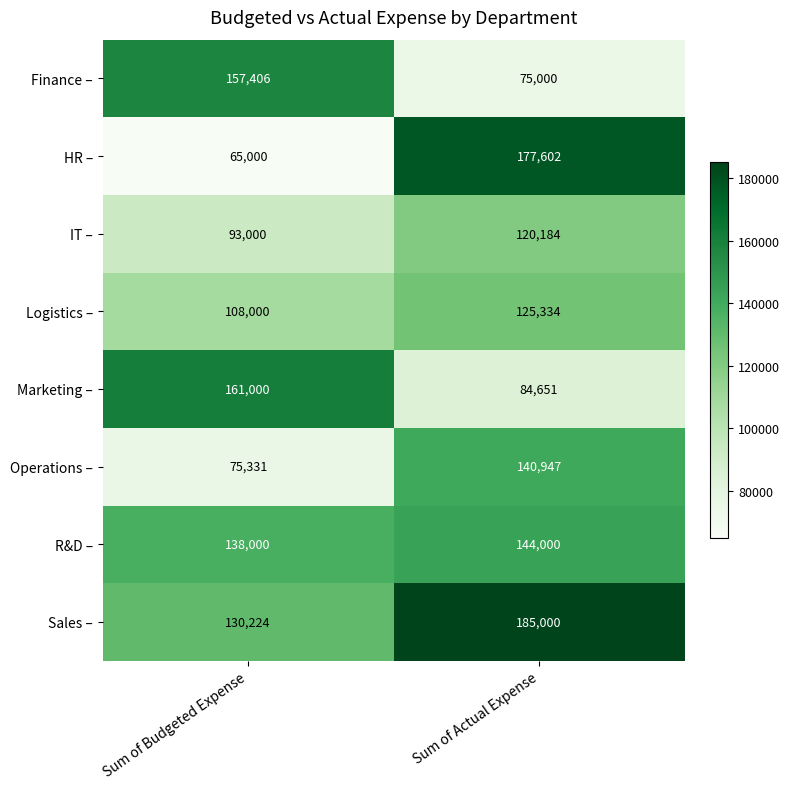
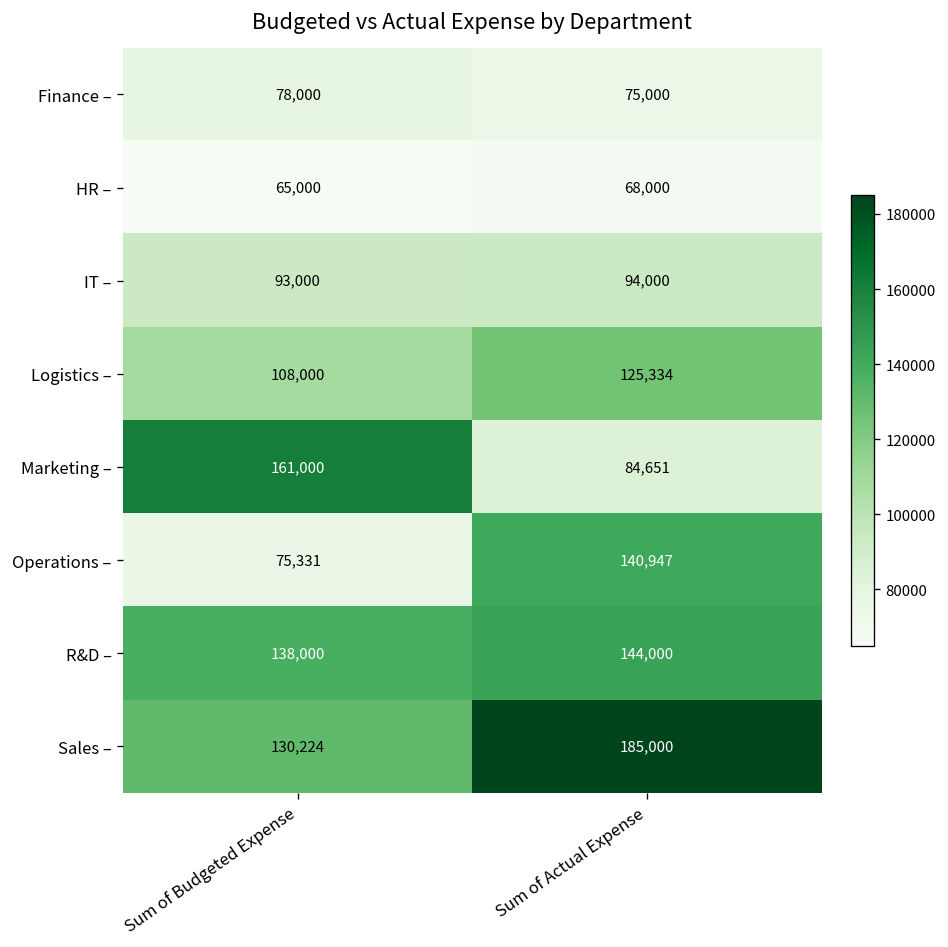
Finance –, Sum of Budgeted Expense: 157,406 -> 78,000
HR –, Sum of Actual Expense: 177,602 -> 68,000
IT –, Sum of Actual Expense: 120,184 -> 94,000
